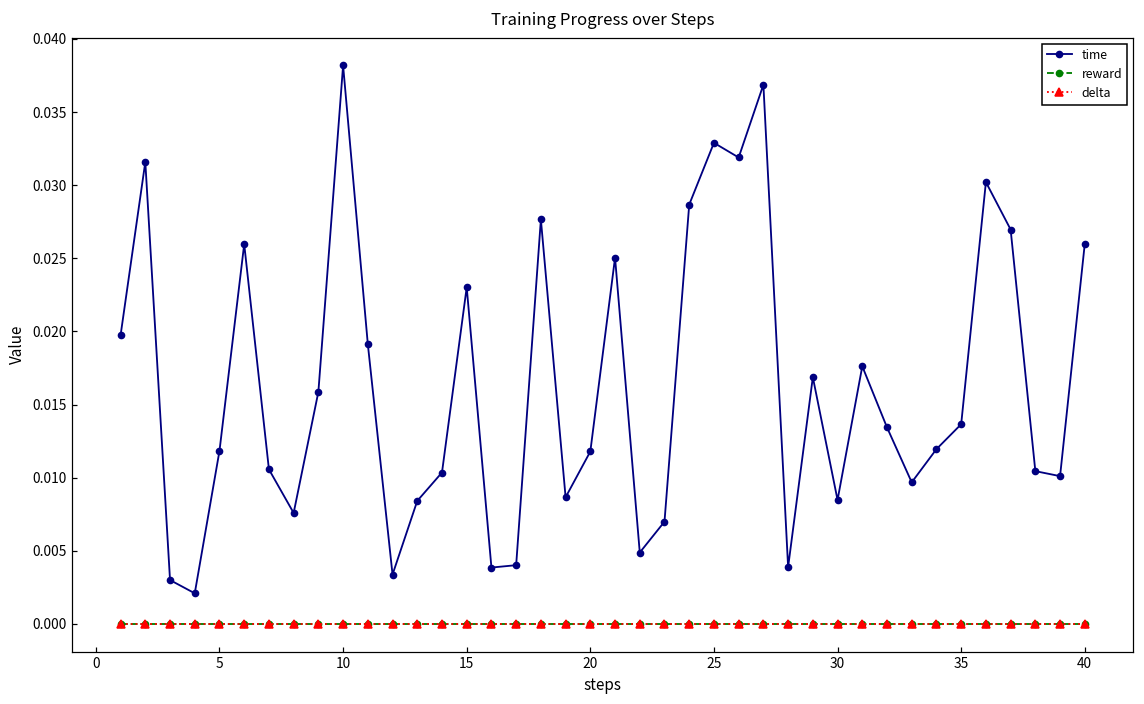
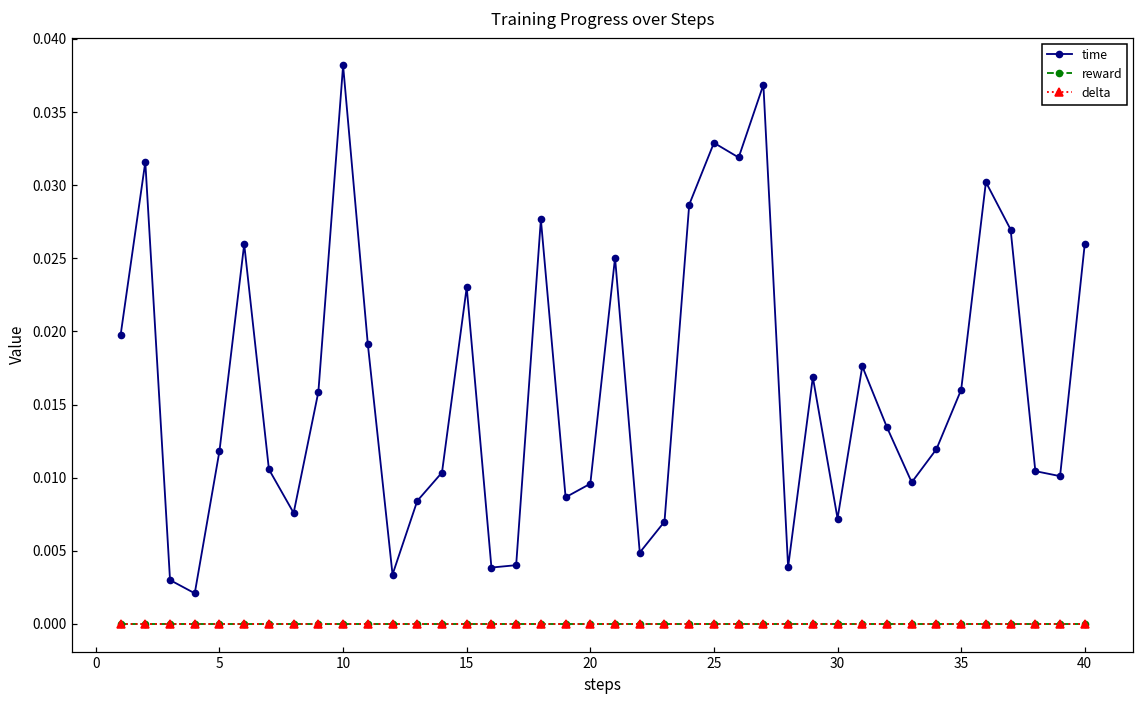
time, 20: 0.0118 -> 0.0096
time, 30: 0.0085 -> 0.0072
time, 35: 0.0137 -> 0.0160
